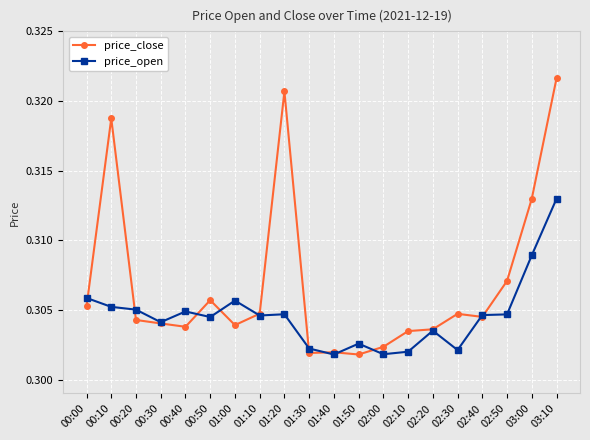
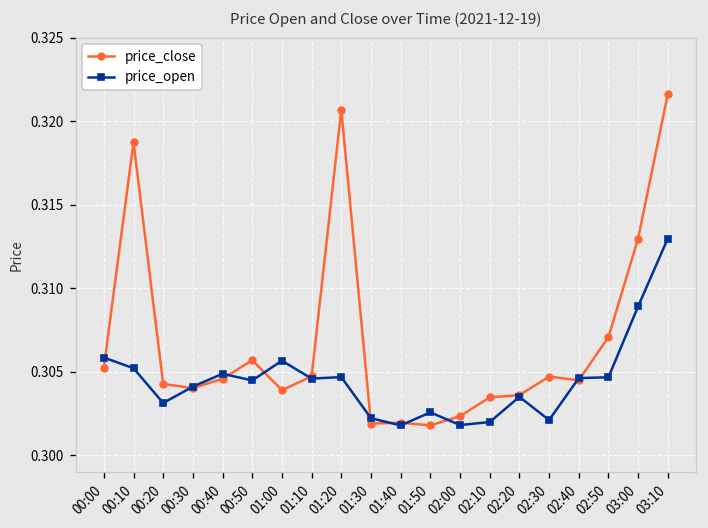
price_open, 00:20: 0.3050 -> 0.3031
price_close, 00:40: 0.3038 -> 0.3046
